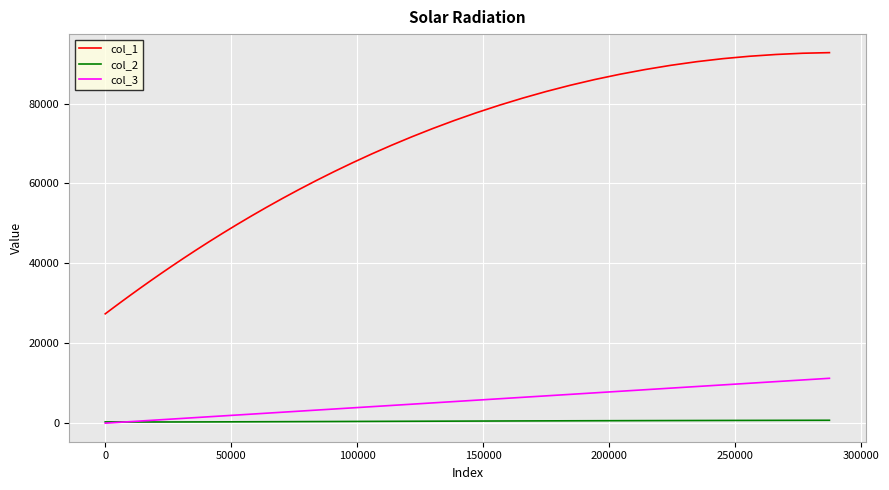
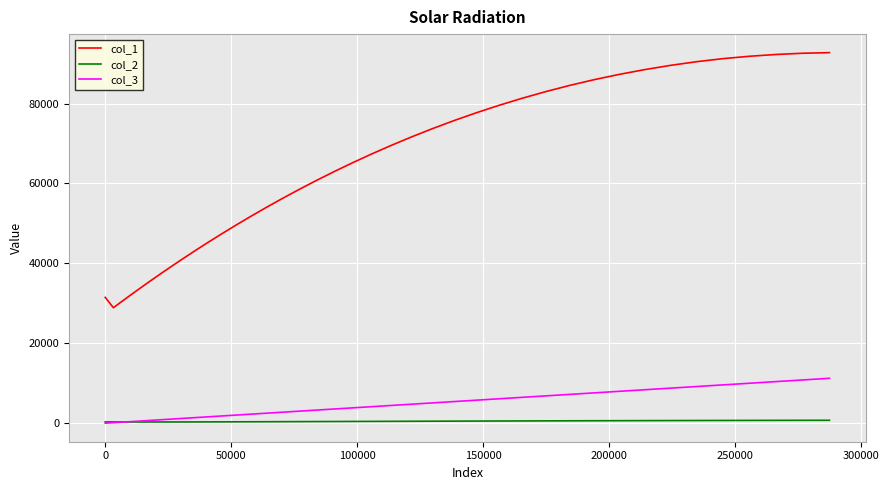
col_1, 0: 27000 -> 31000
